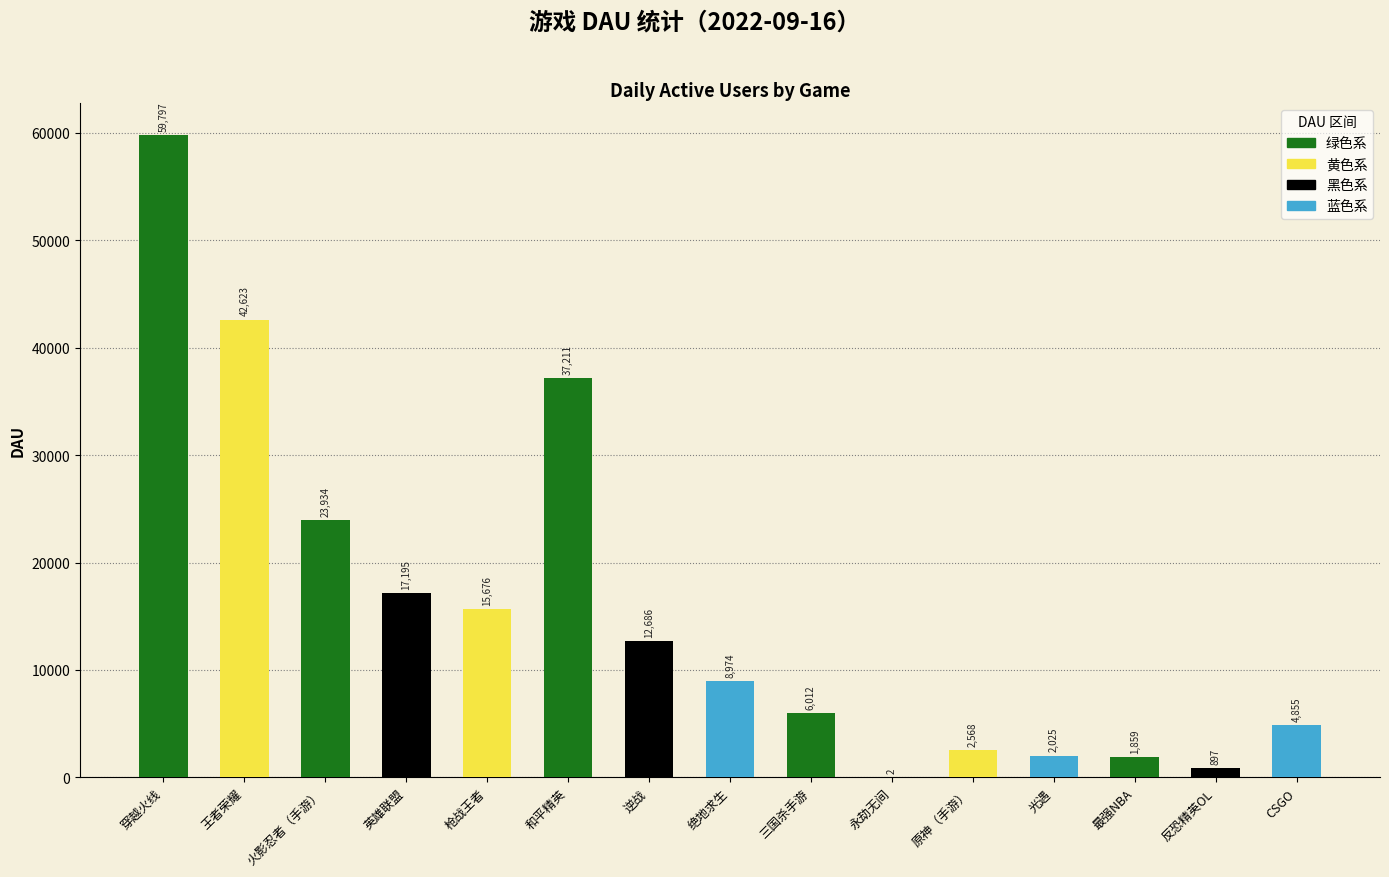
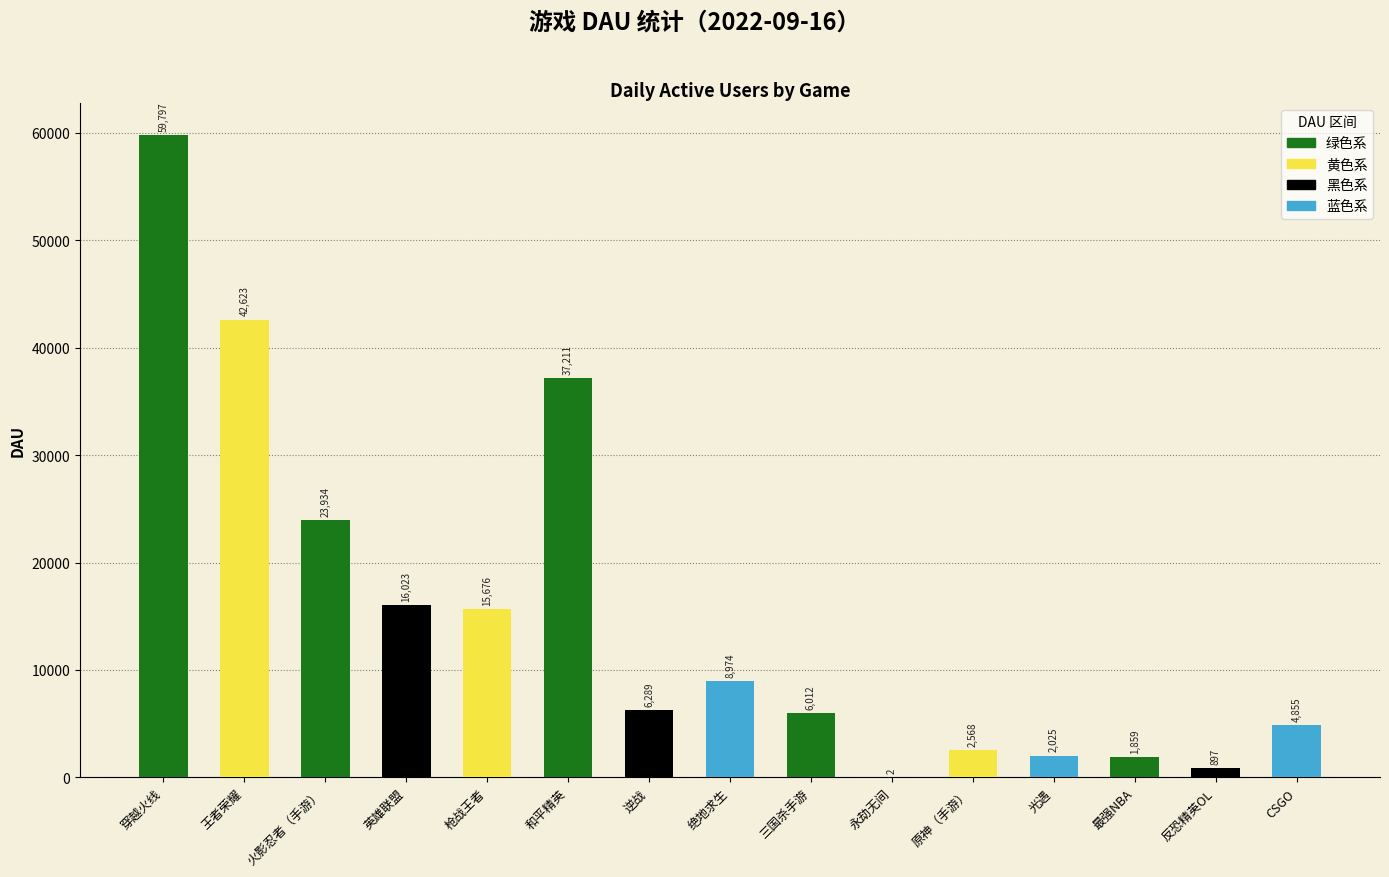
英雄联盟: 17,195 -> 16,023
逆战: 12,686 -> 6,289
